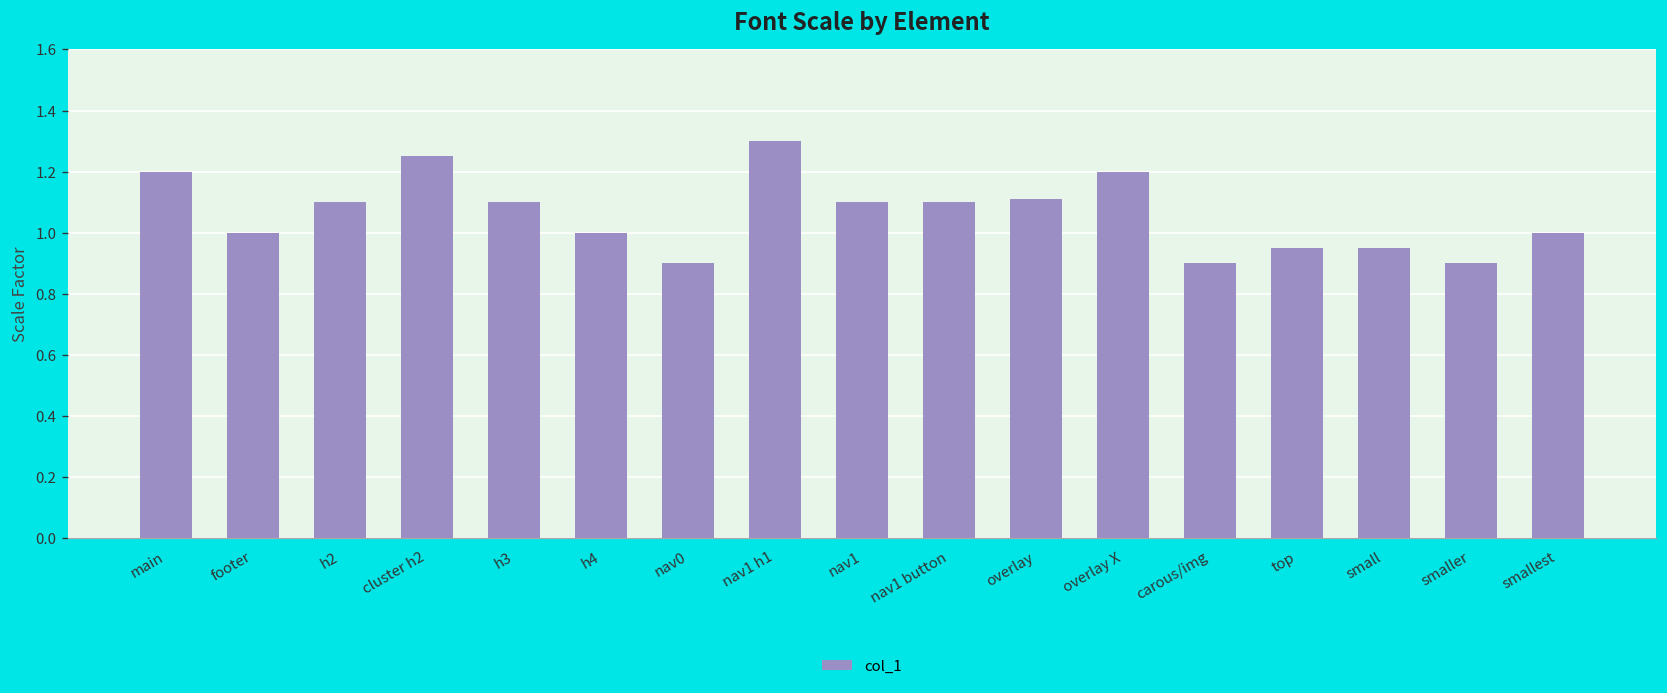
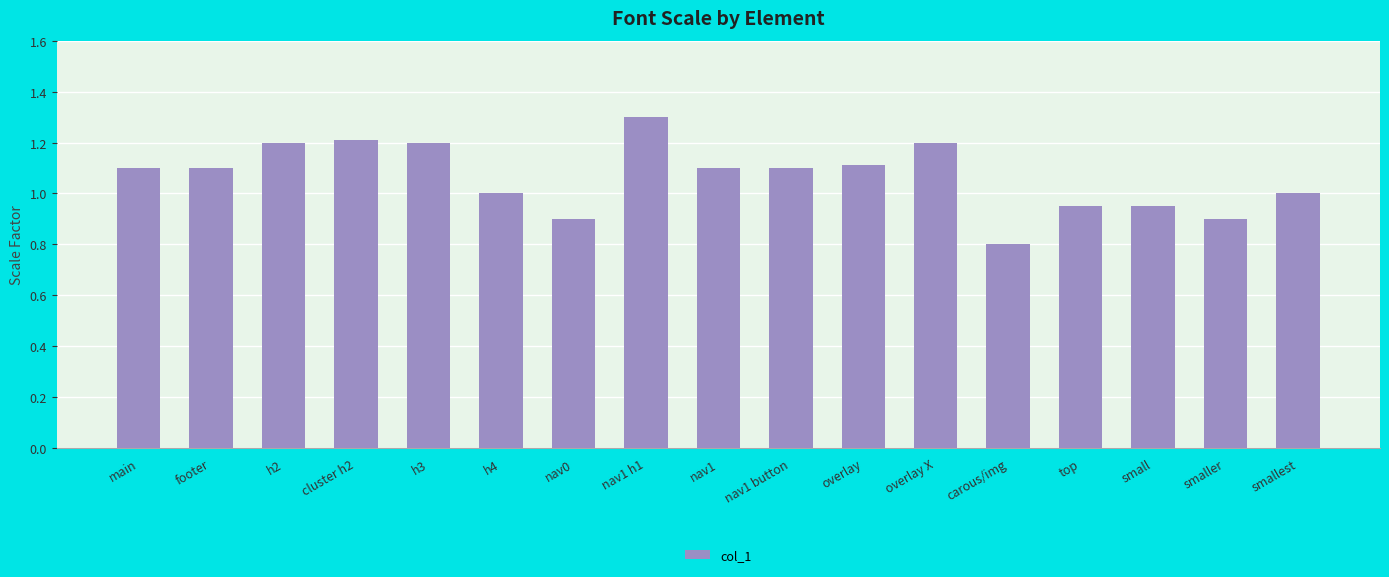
main: 1.2 -> 1.1
footer: 1.0 -> 1.1
h2: 1.1 -> 1.2
cluster h2: 1.25 -> 1.21
h3: 1.1 -> 1.2
carous/img: 0.9 -> 0.8
